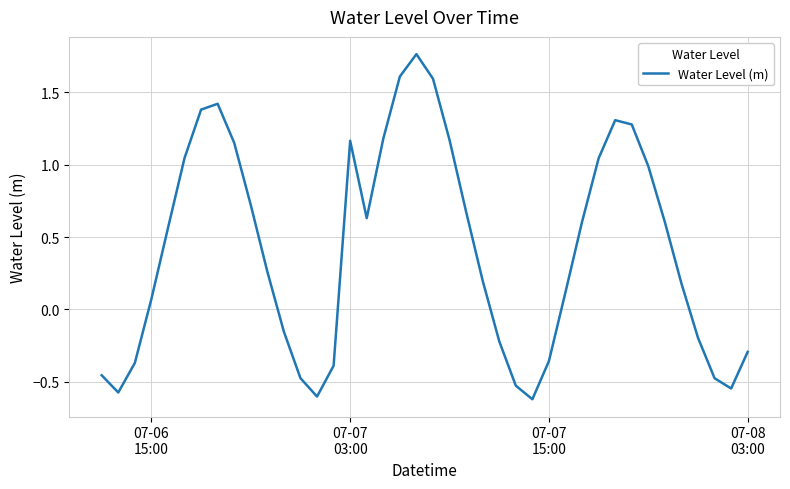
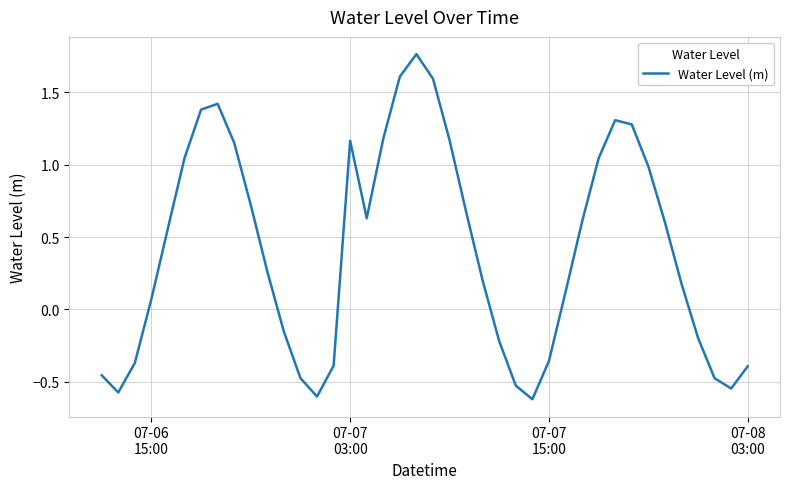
07-08 03:00: -0.29 -> -0.39
